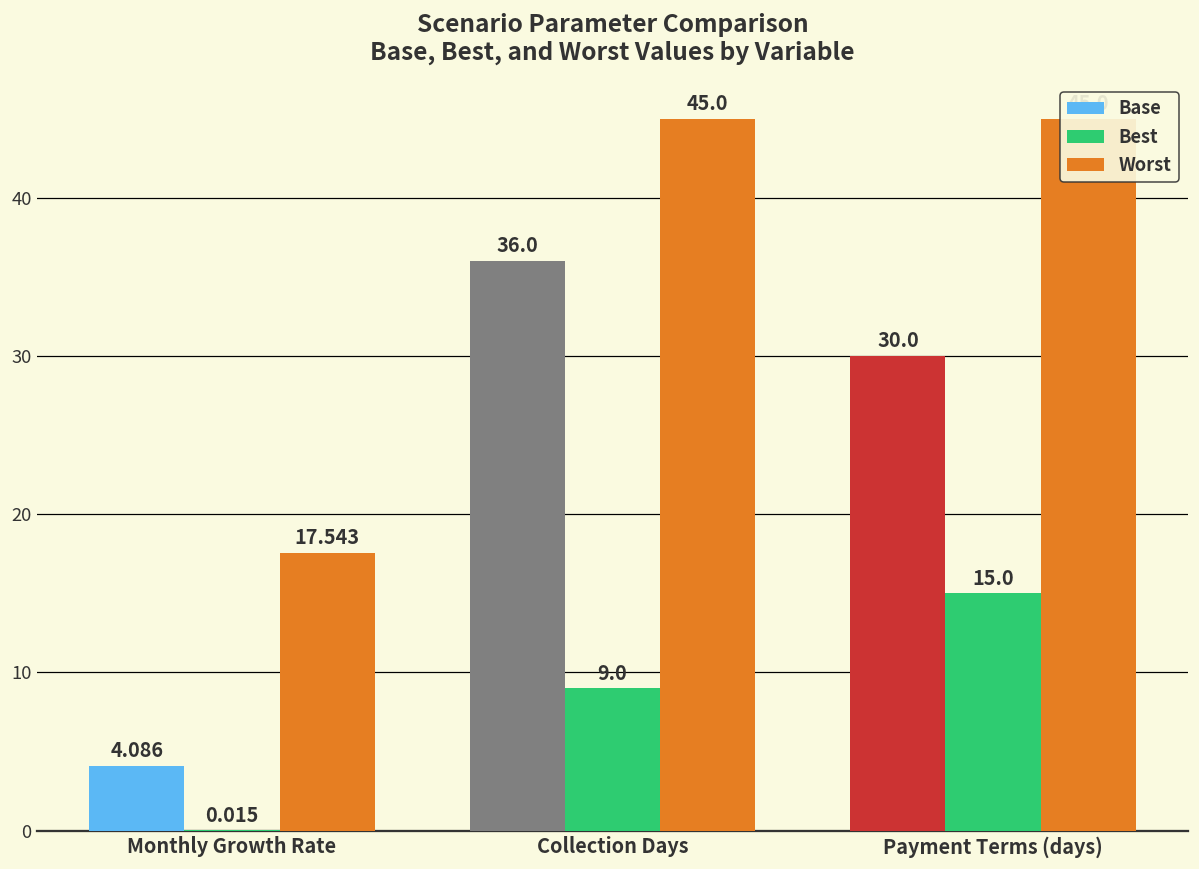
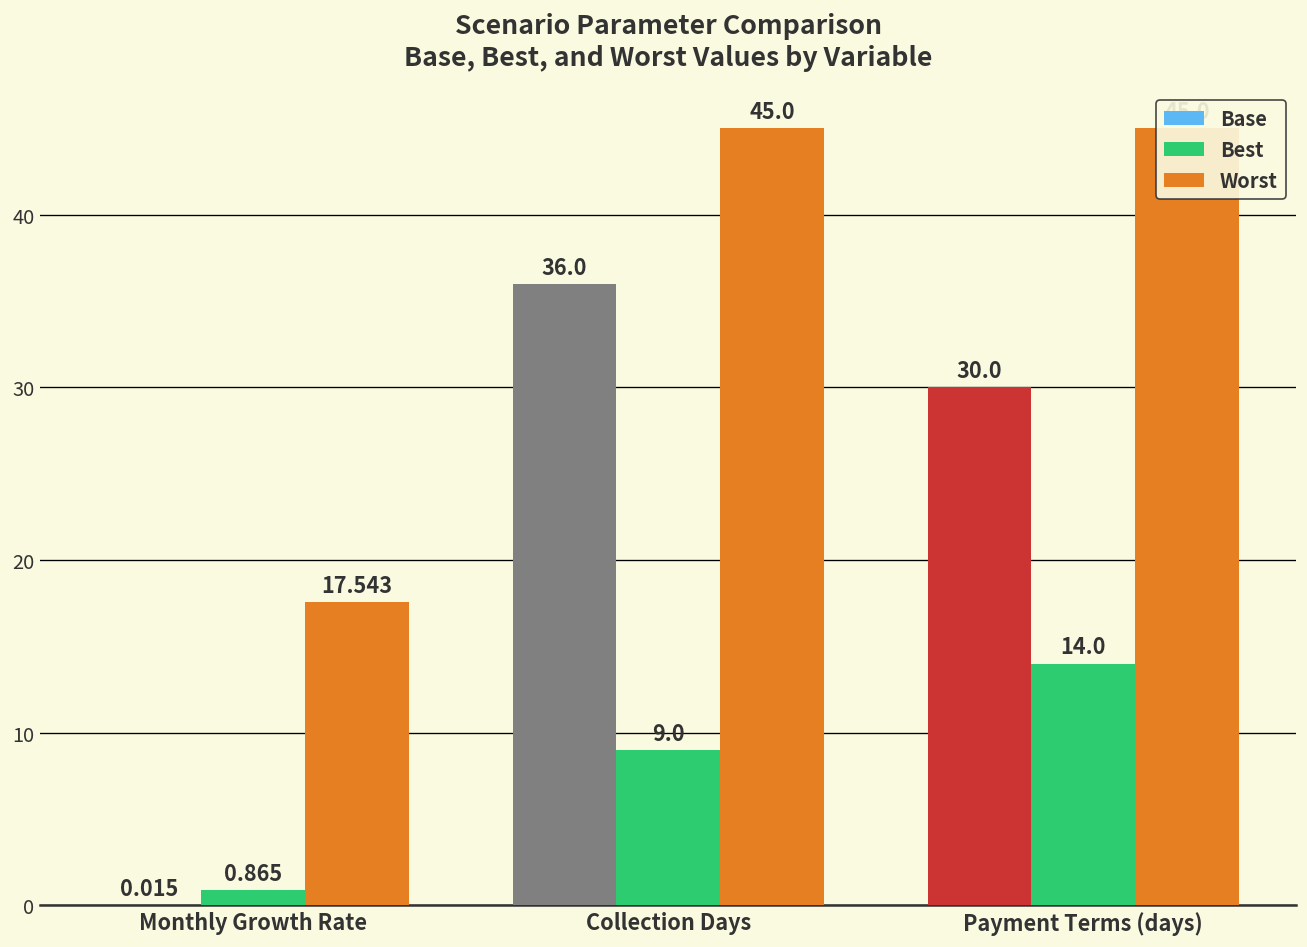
Base, Monthly Growth Rate: 4.086 -> 0.015
Best, Monthly Growth Rate: 0.015 -> 0.865
Best, Payment Terms (days): 15.0 -> 14.0
